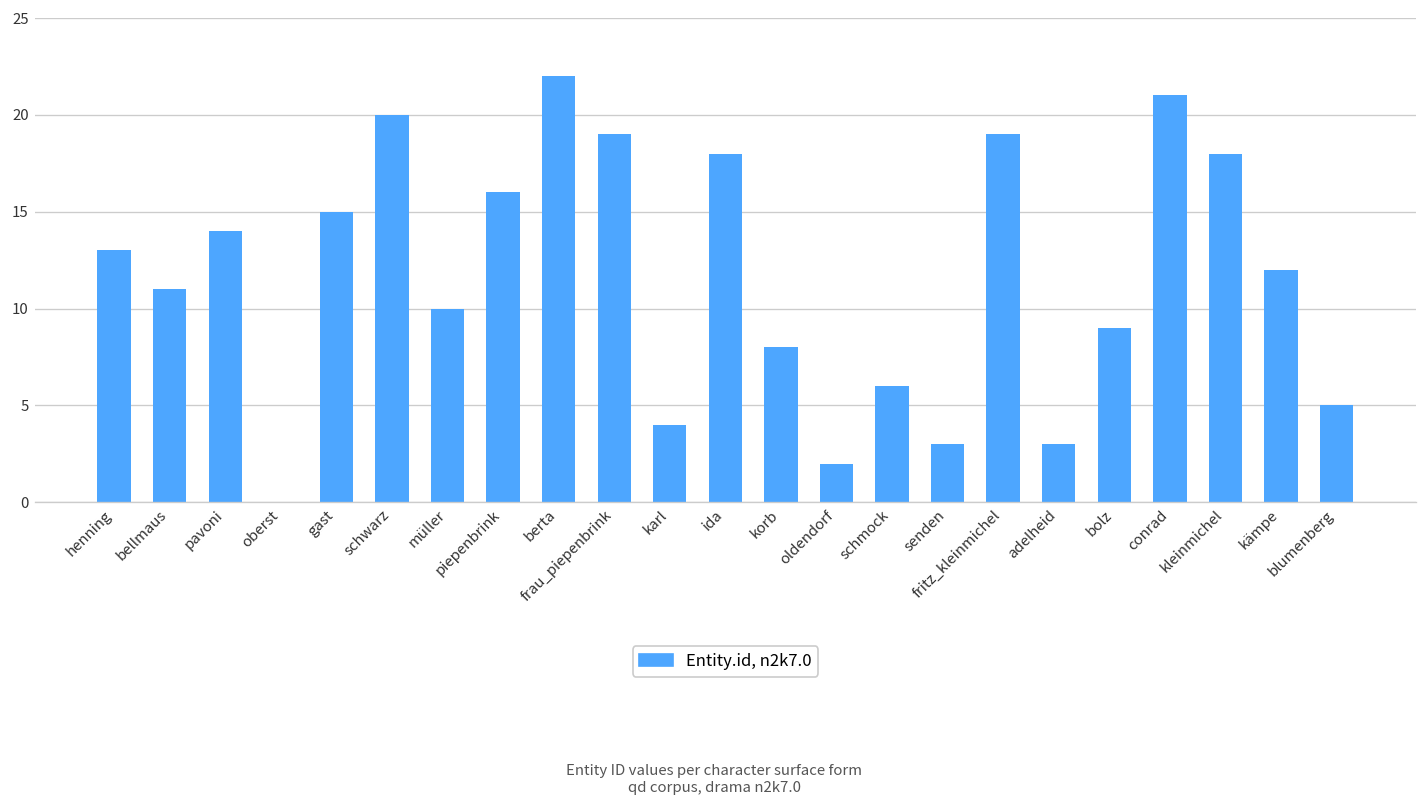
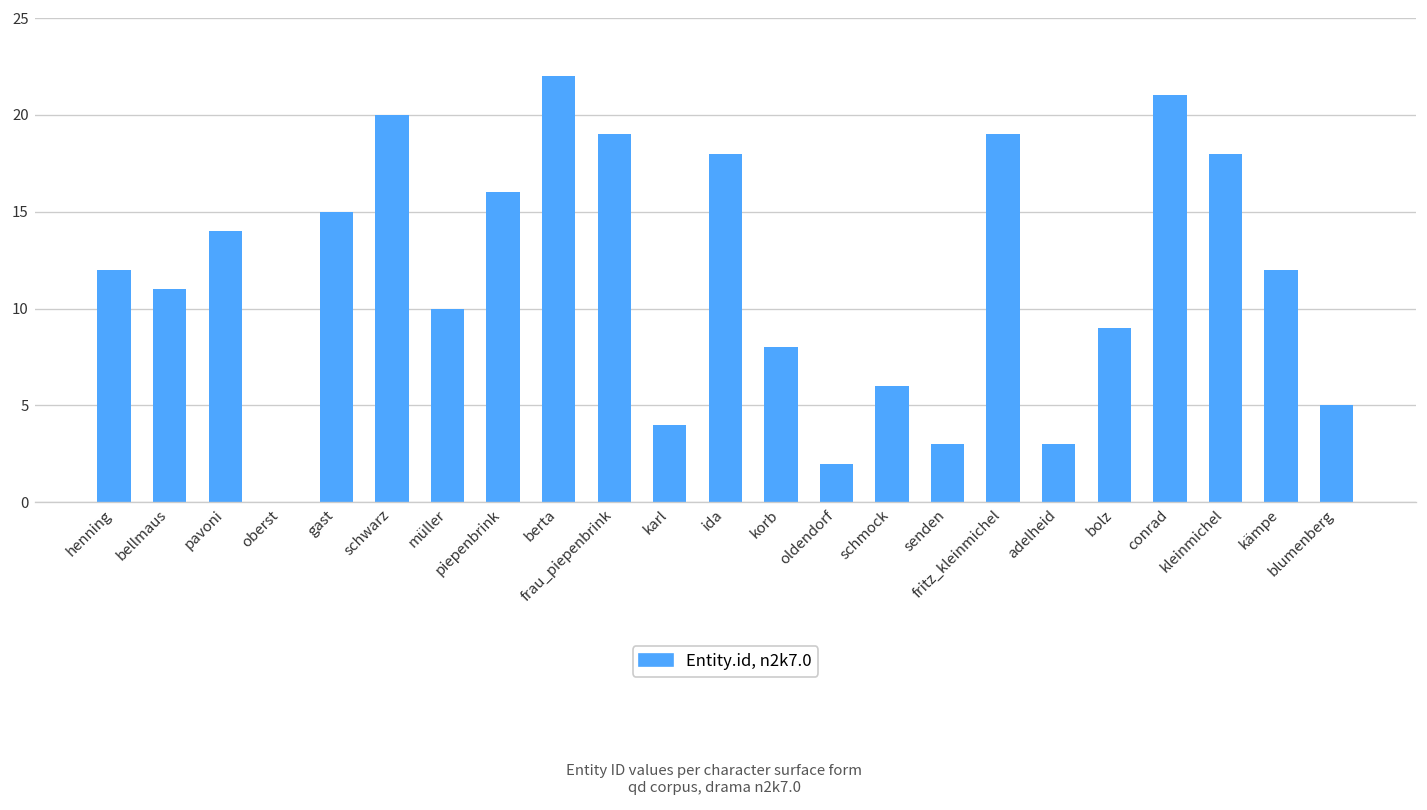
henning: 13 -> 12
